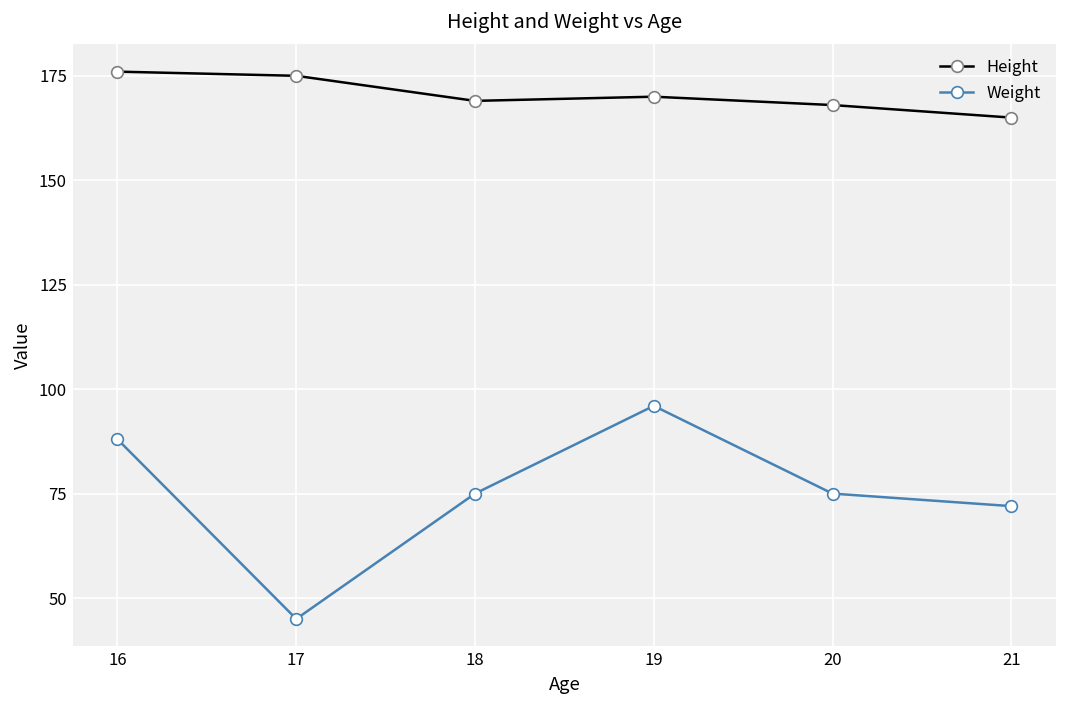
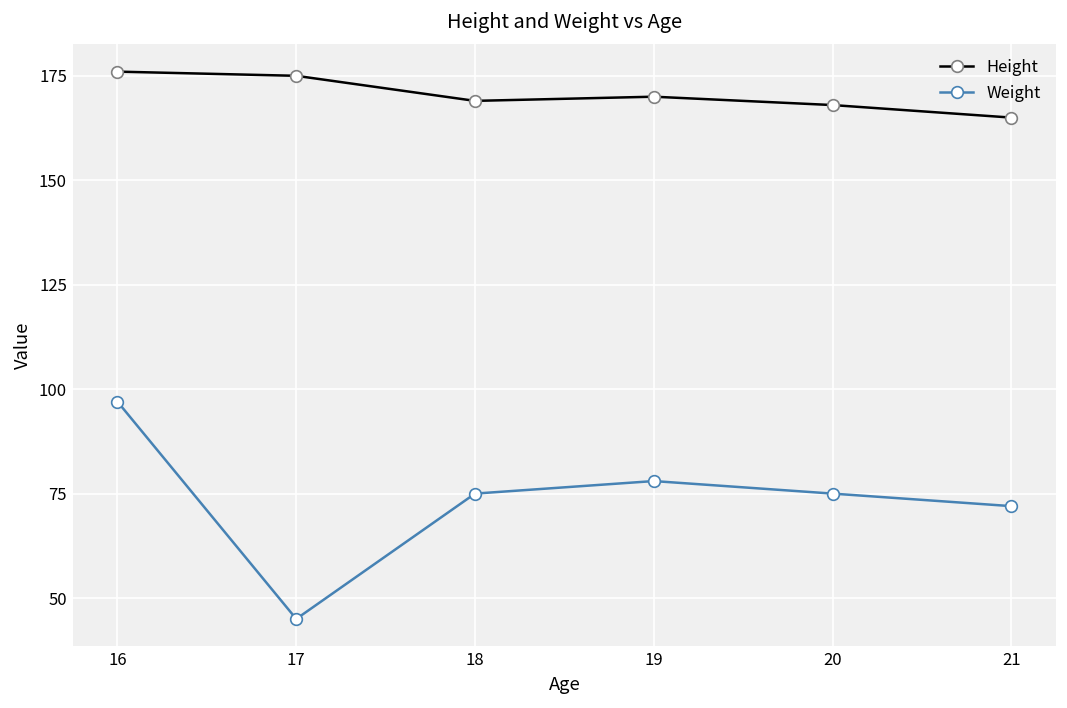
Weight, 16: 88 -> 97
Weight, 19: 96 -> 78
